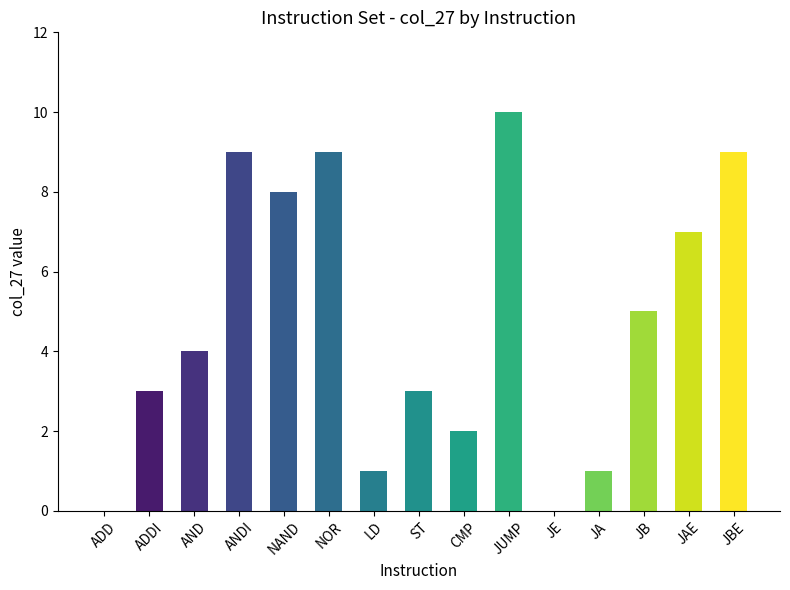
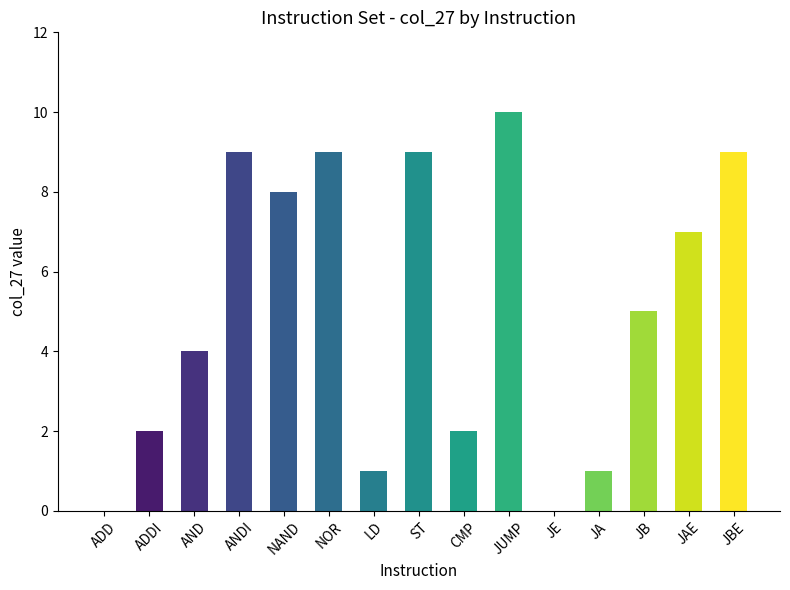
ADDI: 3 -> 2
ST: 3 -> 9
